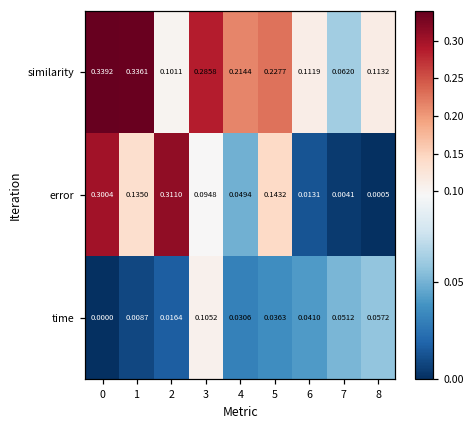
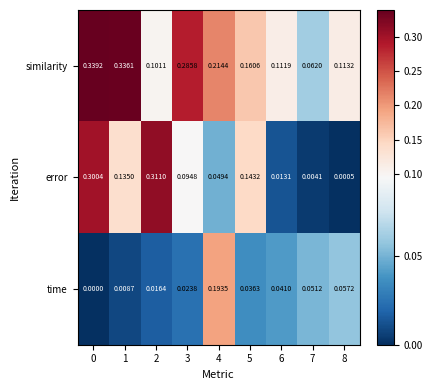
similarity, 5: 0.2277 -> 0.1606
time, 3: 0.1052 -> 0.0238
time, 4: 0.0306 -> 0.1935
